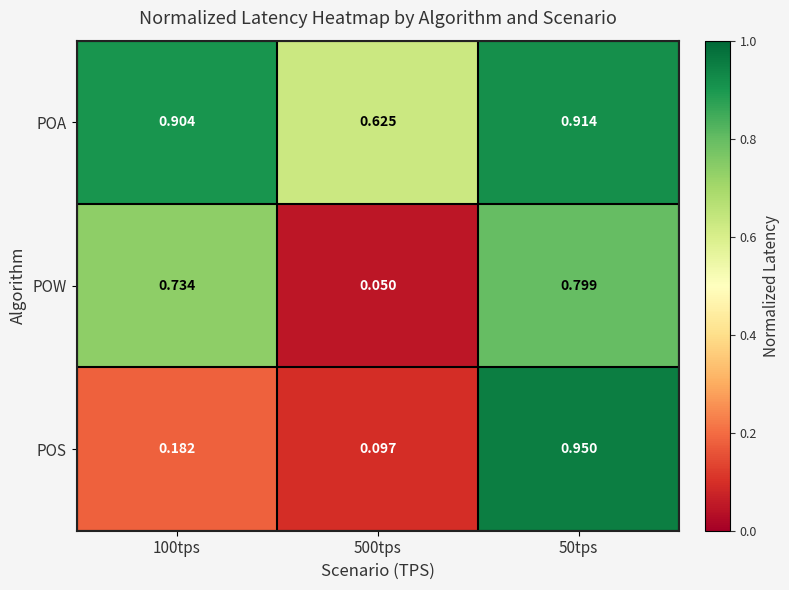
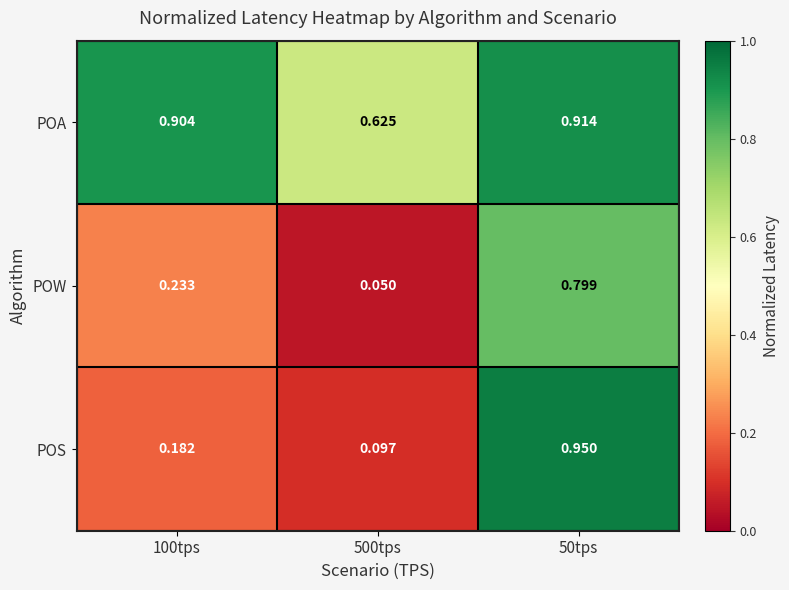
POW, 100tps: 0.734 -> 0.233
